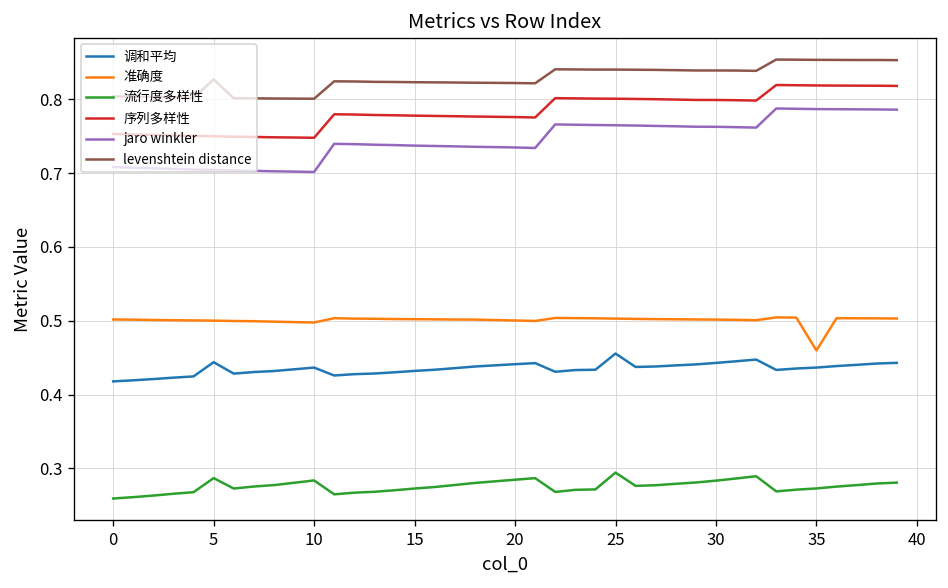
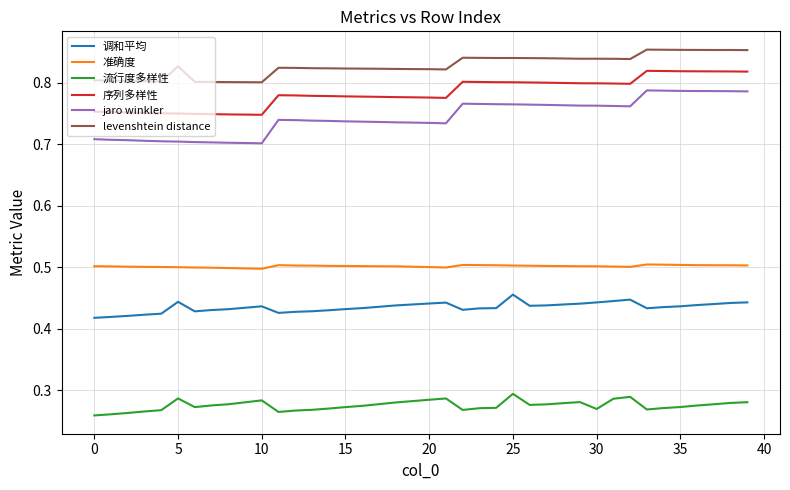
流行度多样性, 30: 0.28 -> 0.27
准确度, 35: 0.46 -> 0.50
